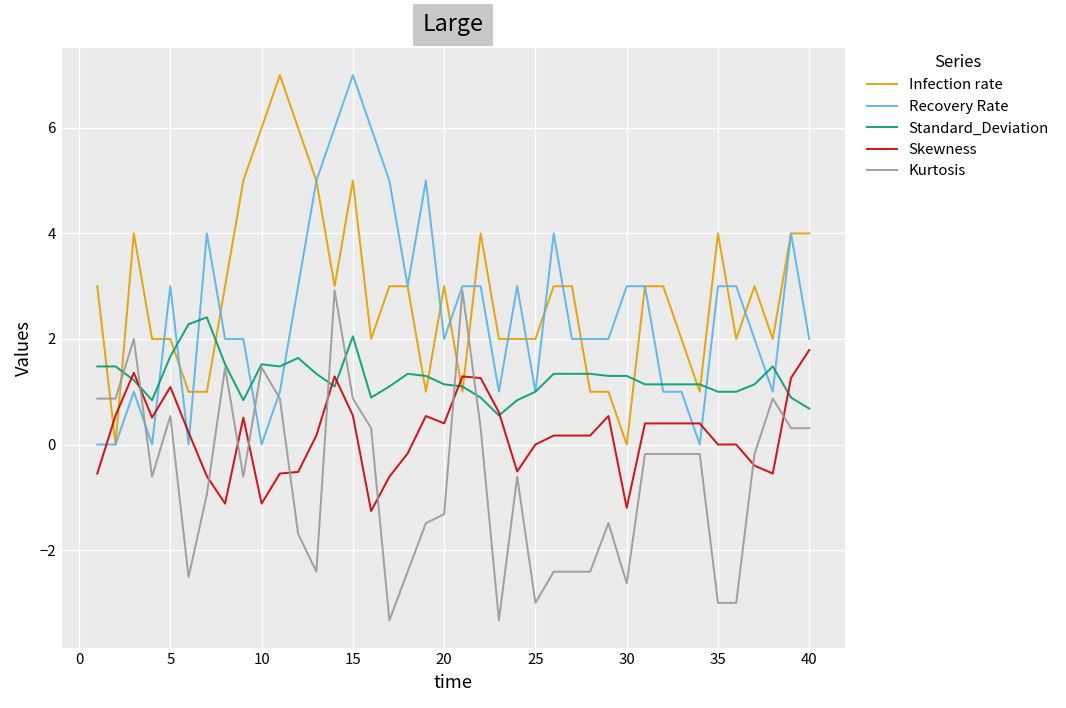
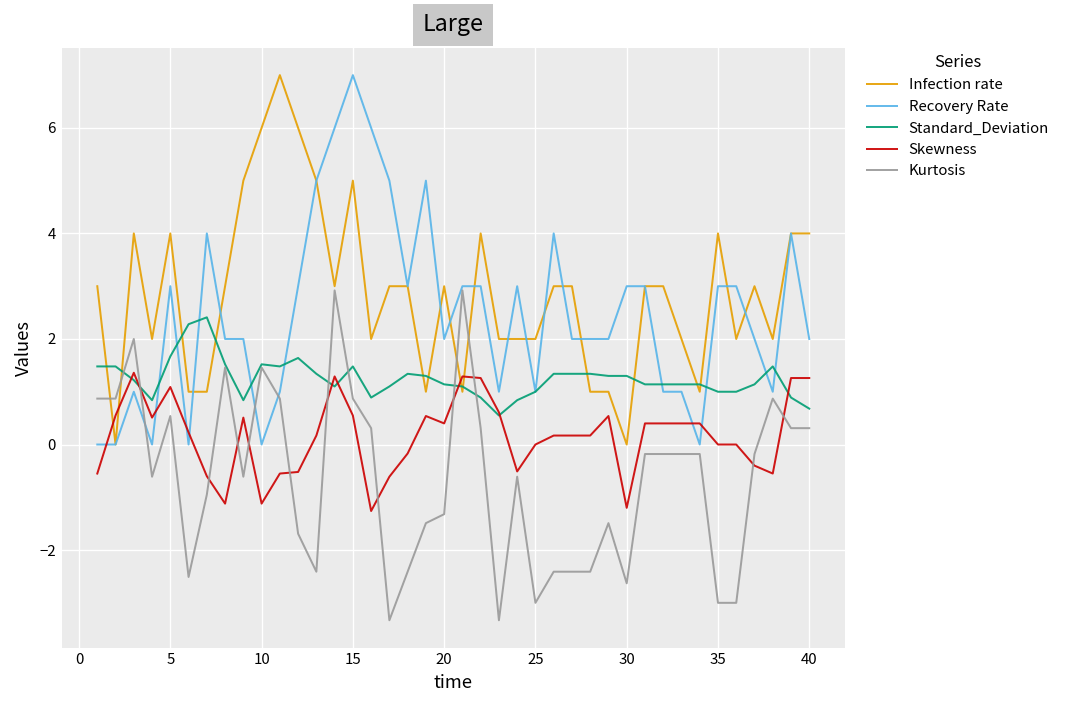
Infection rate, 5: 2 -> 4
Standard_Deviation, 15: 2.1 -> 1.5
Skewness, 40: 1.8 -> 1.3
